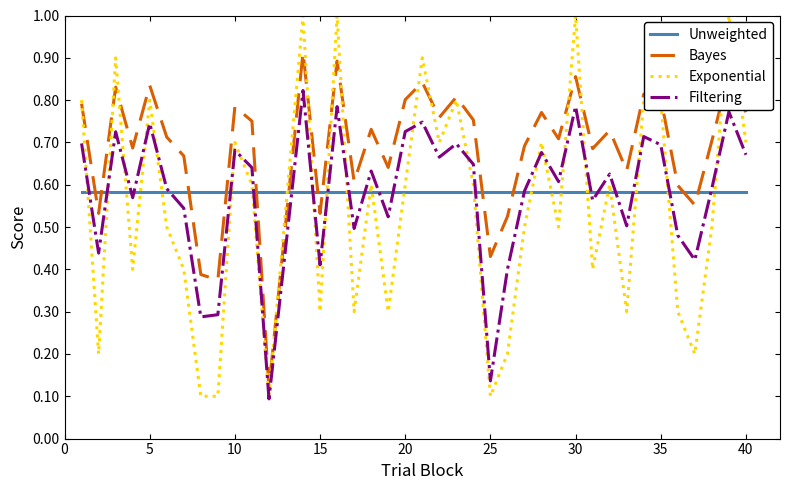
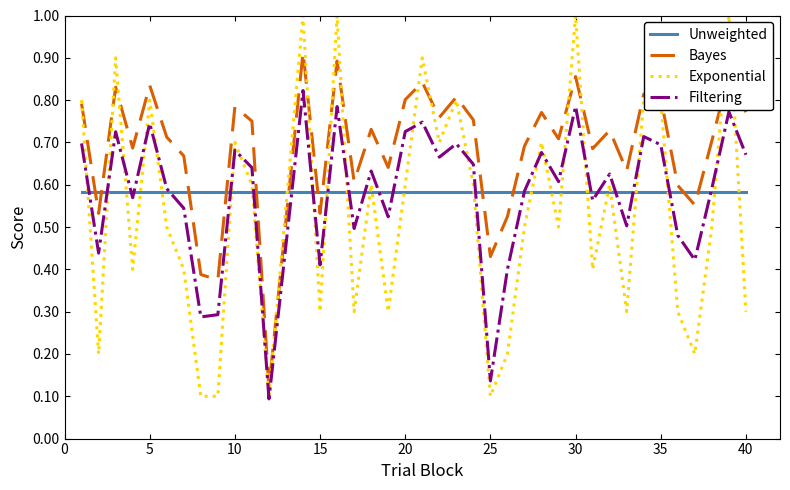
Exponential, 40: 0.70 -> 0.30
